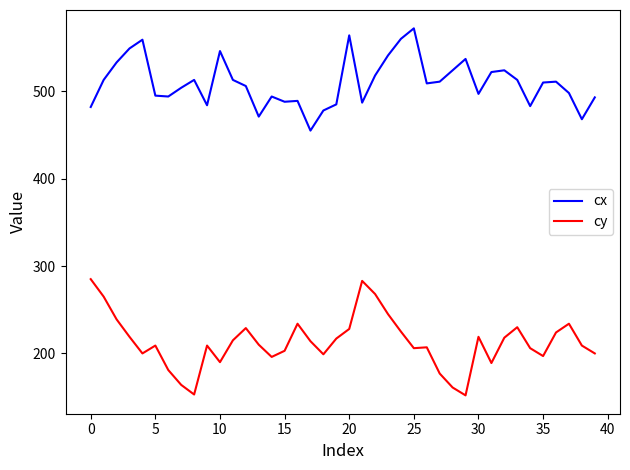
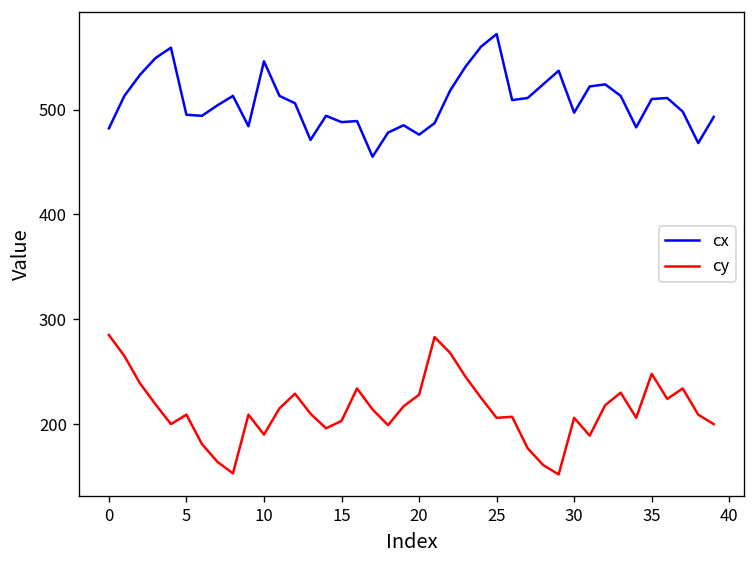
cx, 20: 560 -> 480
cy, 30: 220 -> 210
cy, 35: 200 -> 250
